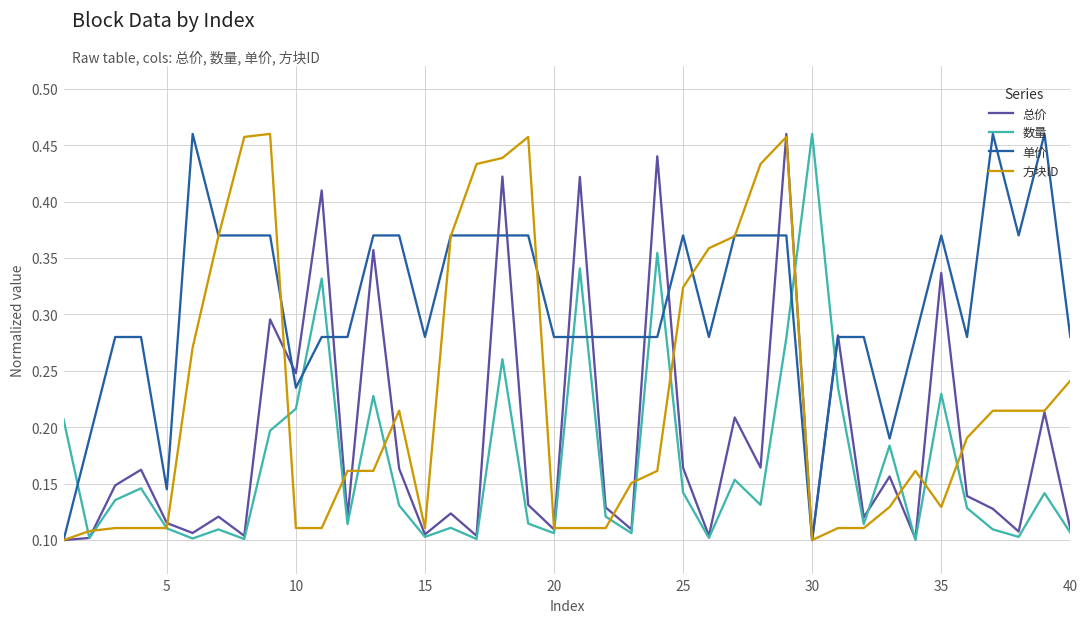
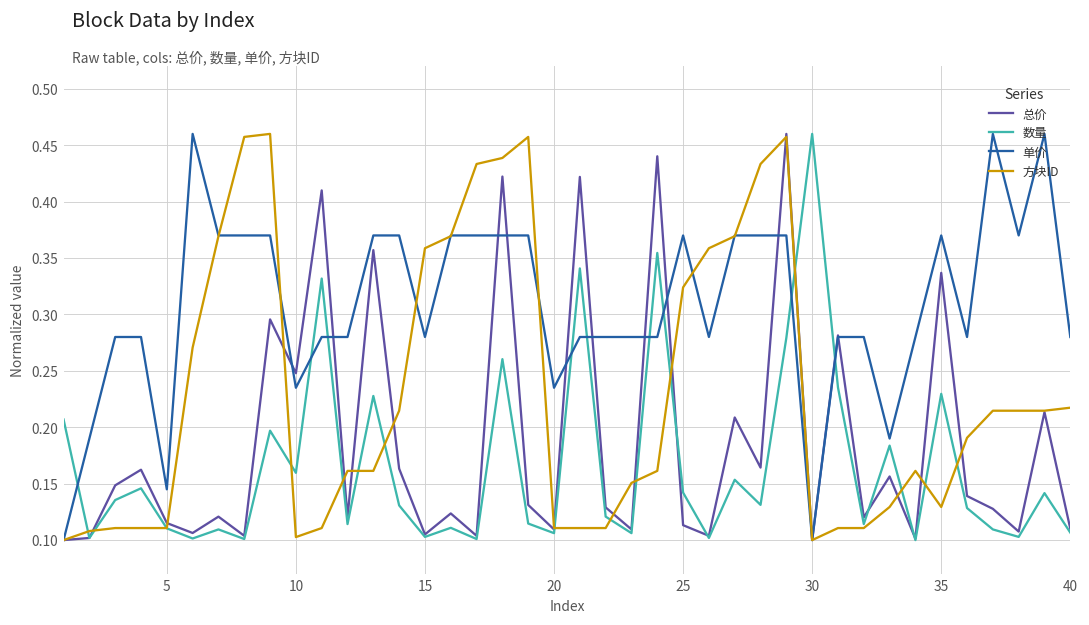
数量, 10: 0.216 -> 0.160
方块ID, 10: 0.111 -> 0.103
方块ID, 15: 0.111 -> 0.359
单价, 20: 0.280 -> 0.235
总价, 25: 0.164 -> 0.113
方块ID, 40: 0.241 -> 0.217
